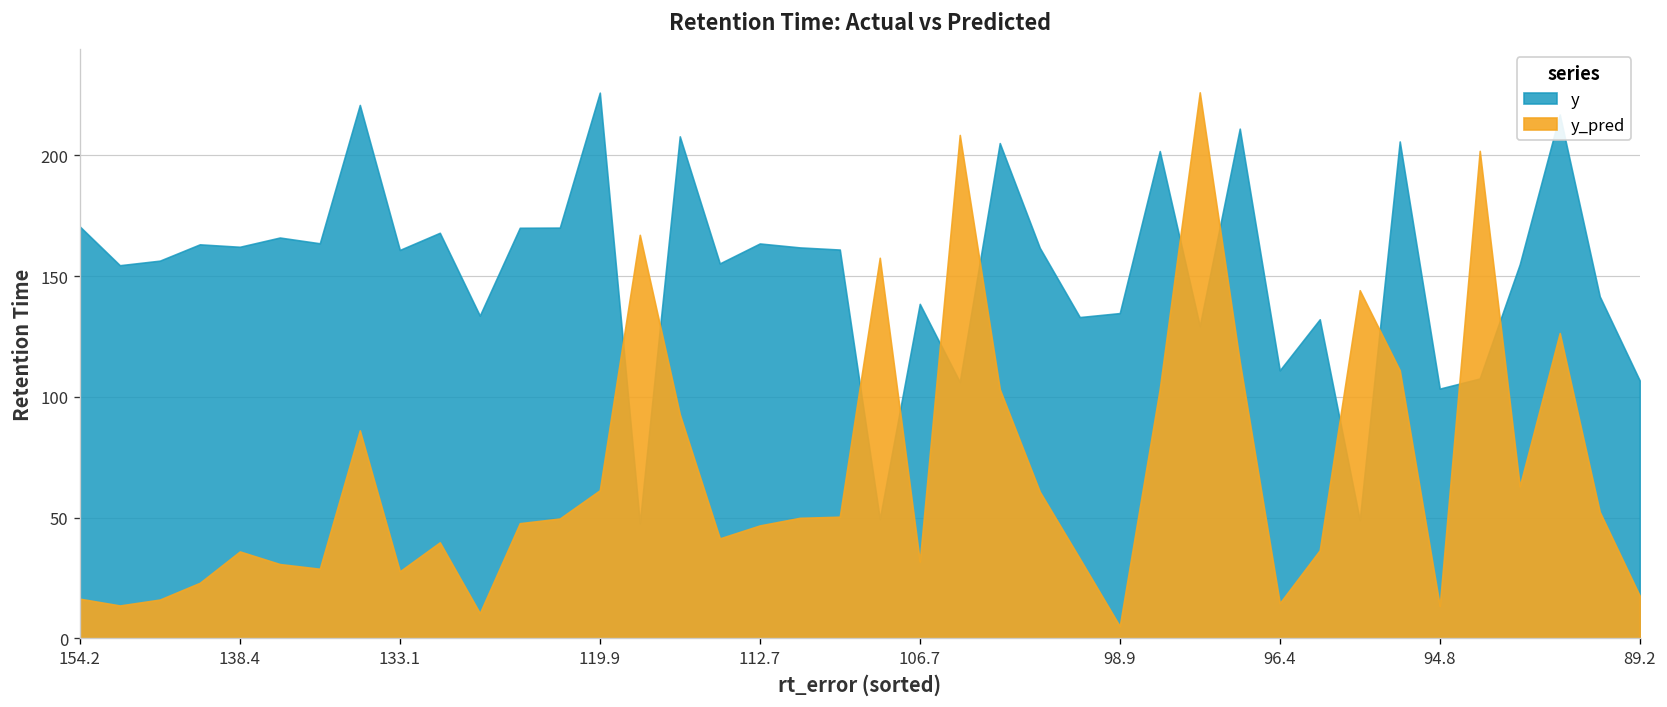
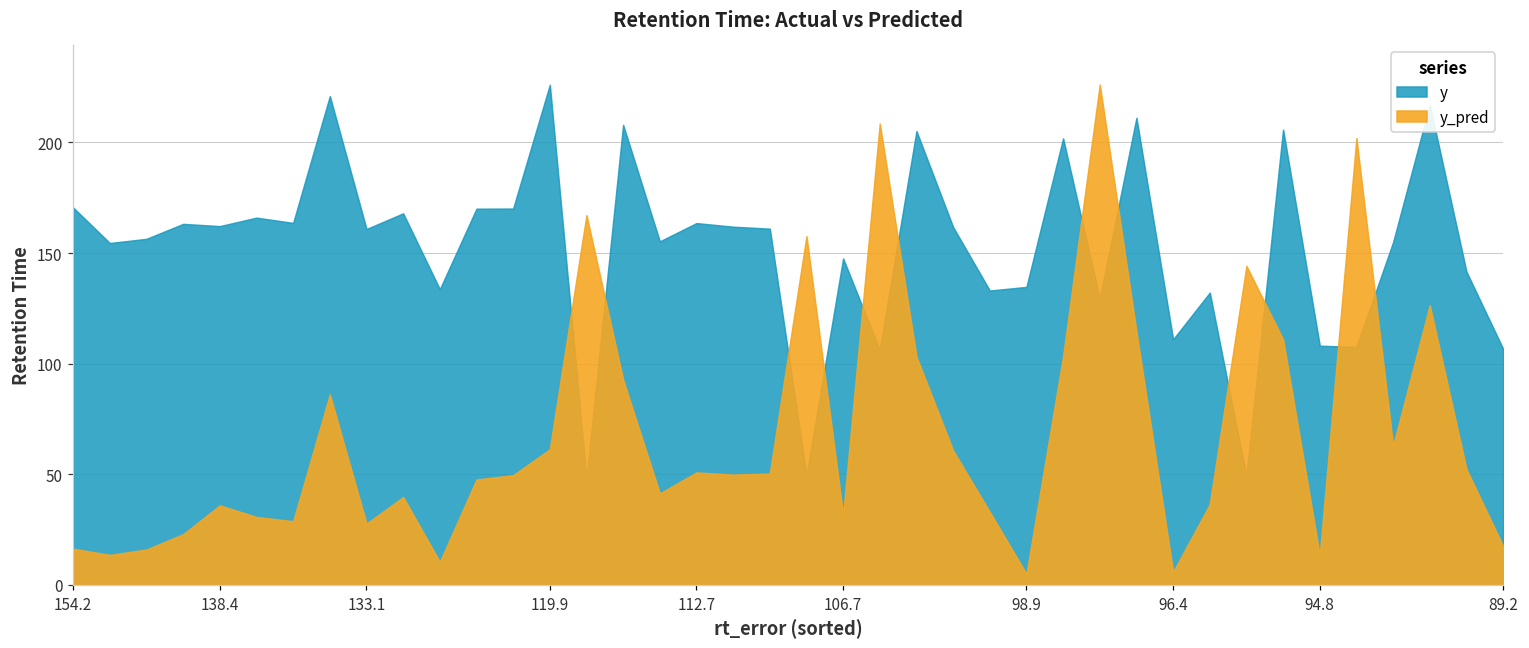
y_pred, 112.7: 47 -> 51
y, 106.7: 139 -> 148
y_pred, 96.4: 15 -> 6
y, 94.8: 103 -> 108
